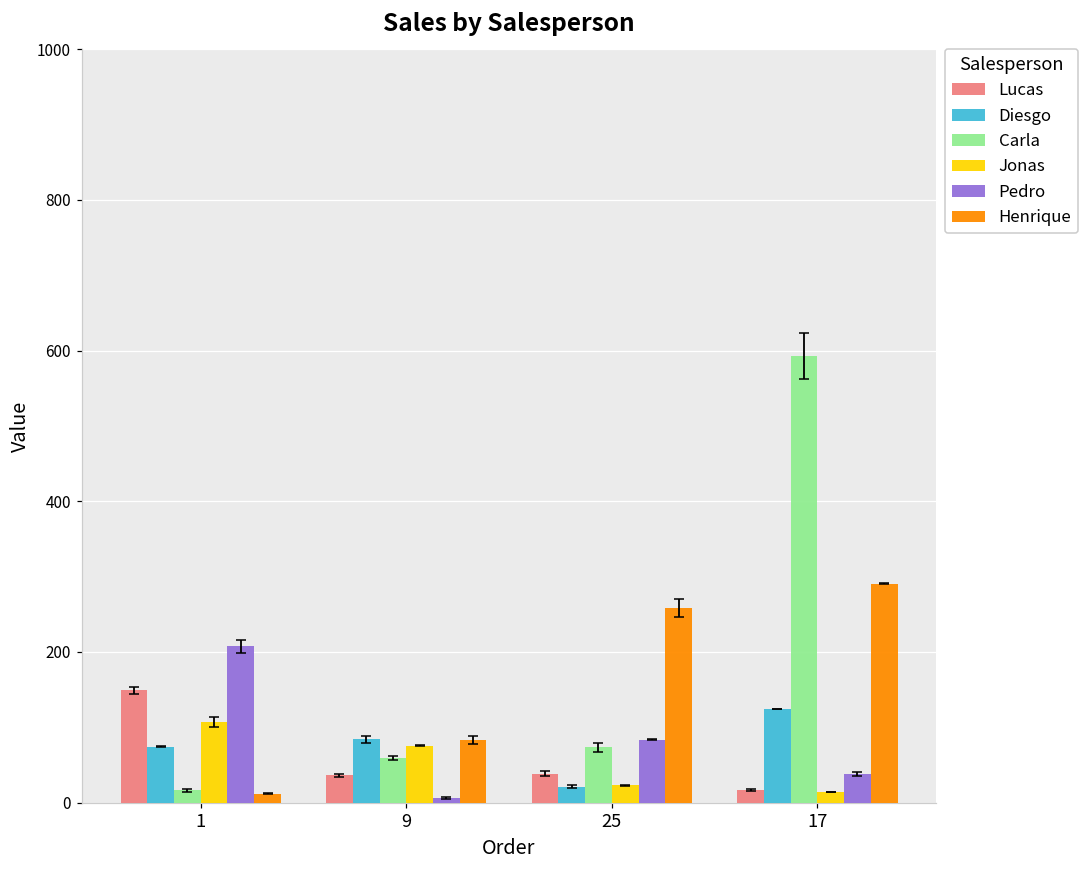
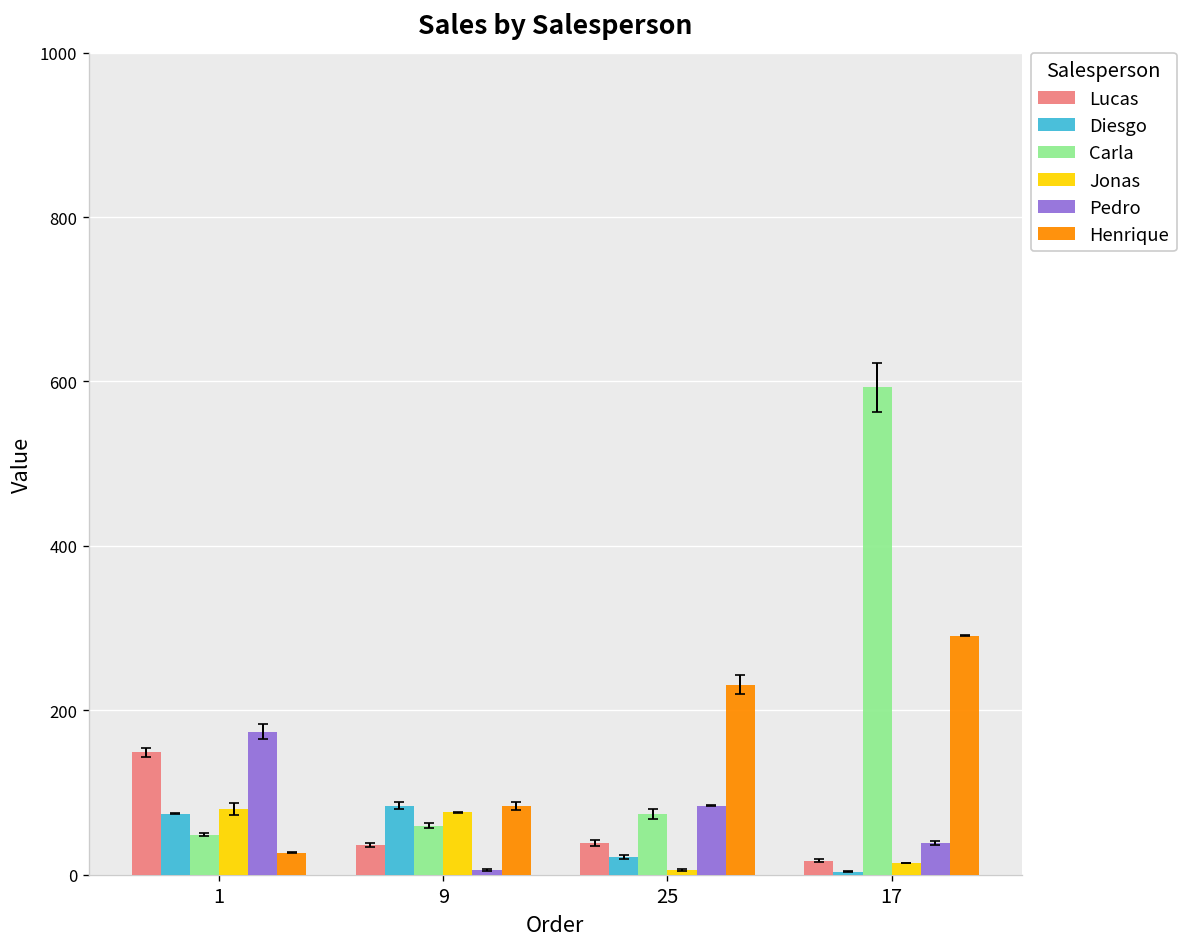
Carla, 1: 20 -> 50
Jonas, 1: 110 -> 80
Pedro, 1: 210 -> 170
Henrique, 1: 10 -> 30
Jonas, 25: 20 -> 10
Henrique, 25: 260 -> 230
Diesgo, 17: 120 -> 0
